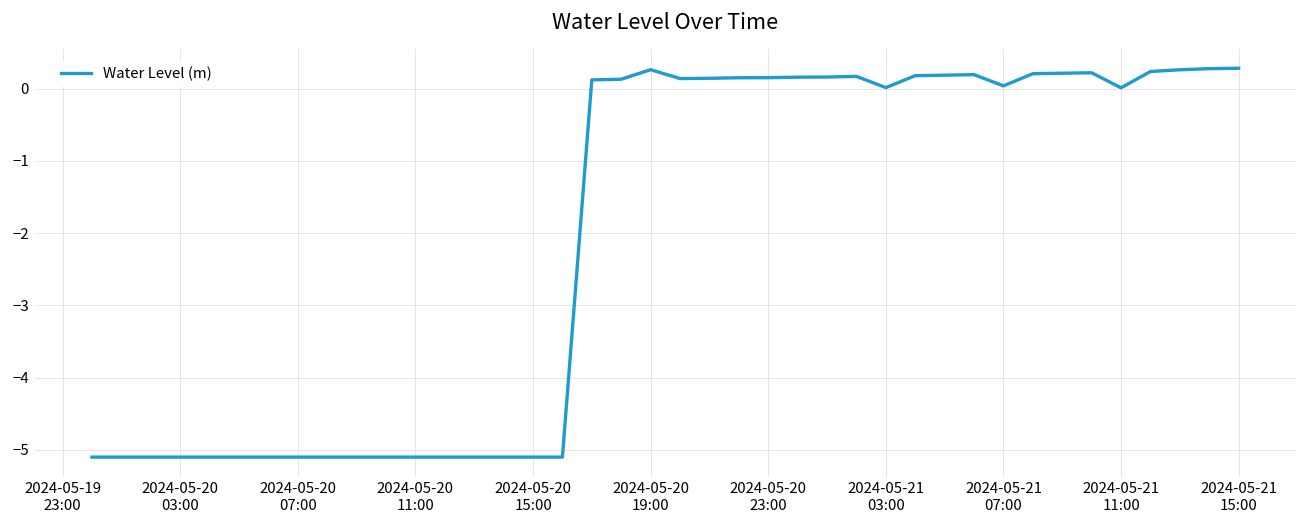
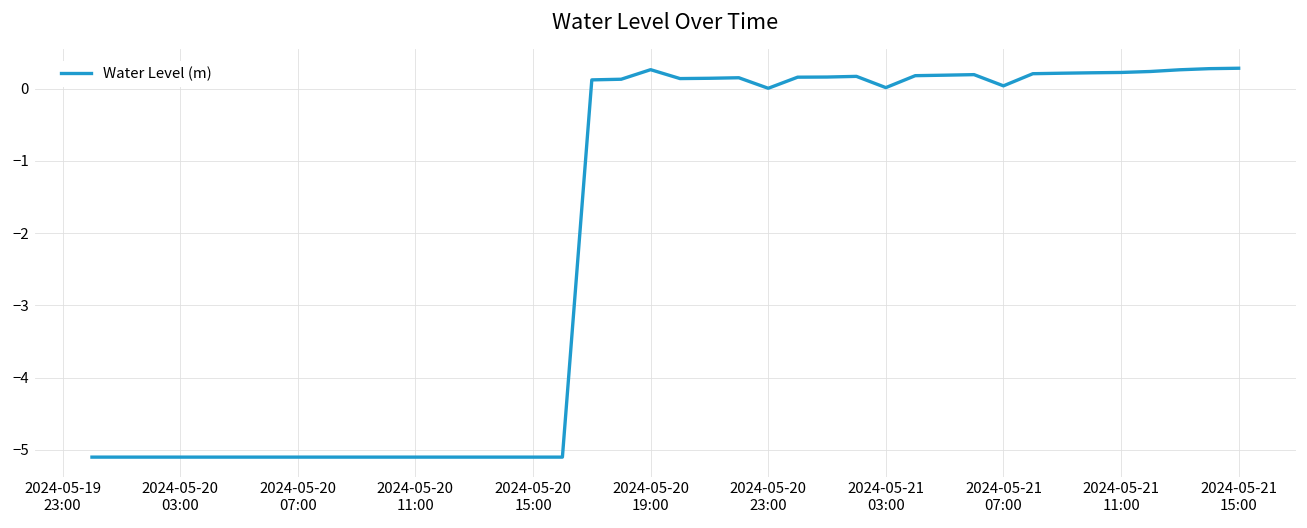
2024-05-20 23:00: 0.2 -> 0.0
2024-05-21 11:00: 0.0 -> 0.2
